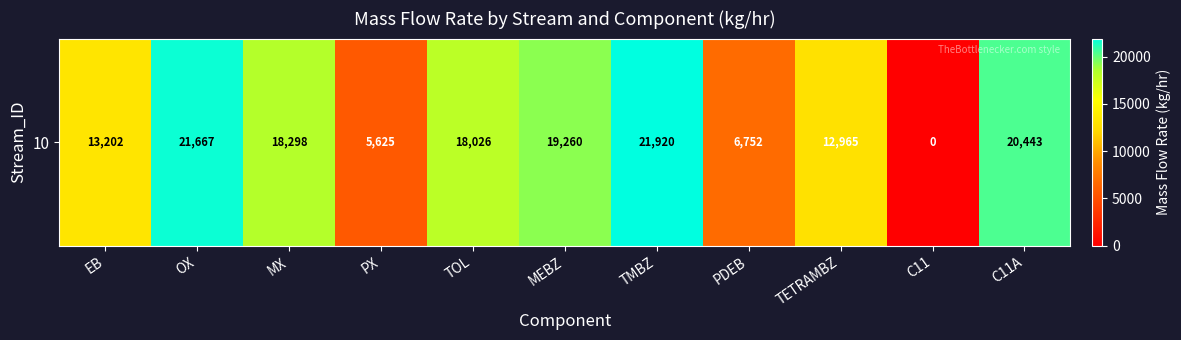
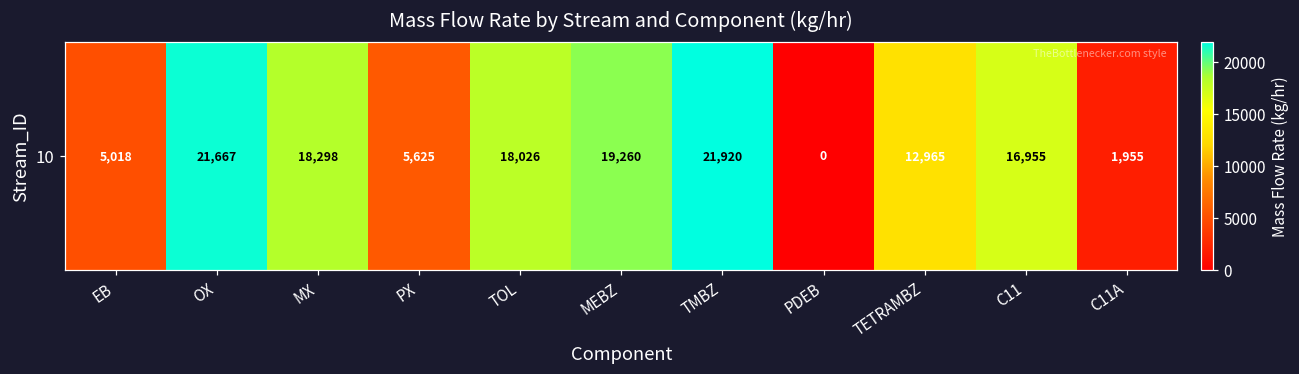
10, EB: 13,202 -> 5,018
10, PDEB: 6,752 -> 0
10, C11: 0 -> 16,955
10, C11A: 20,443 -> 1,955
